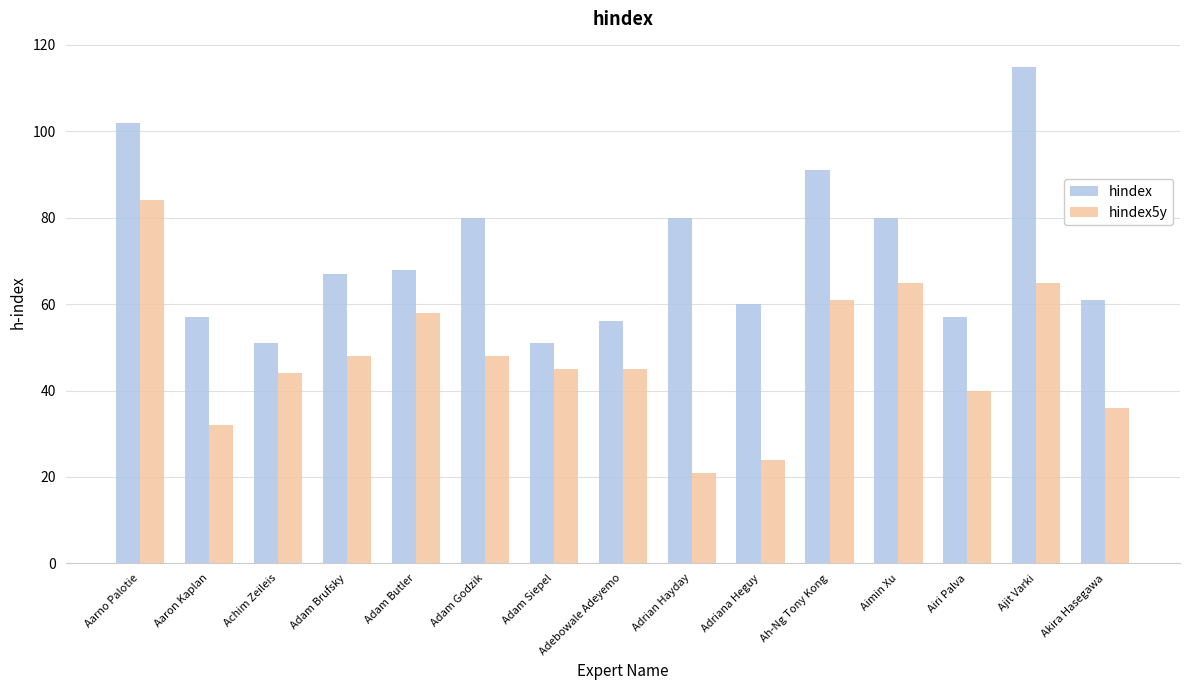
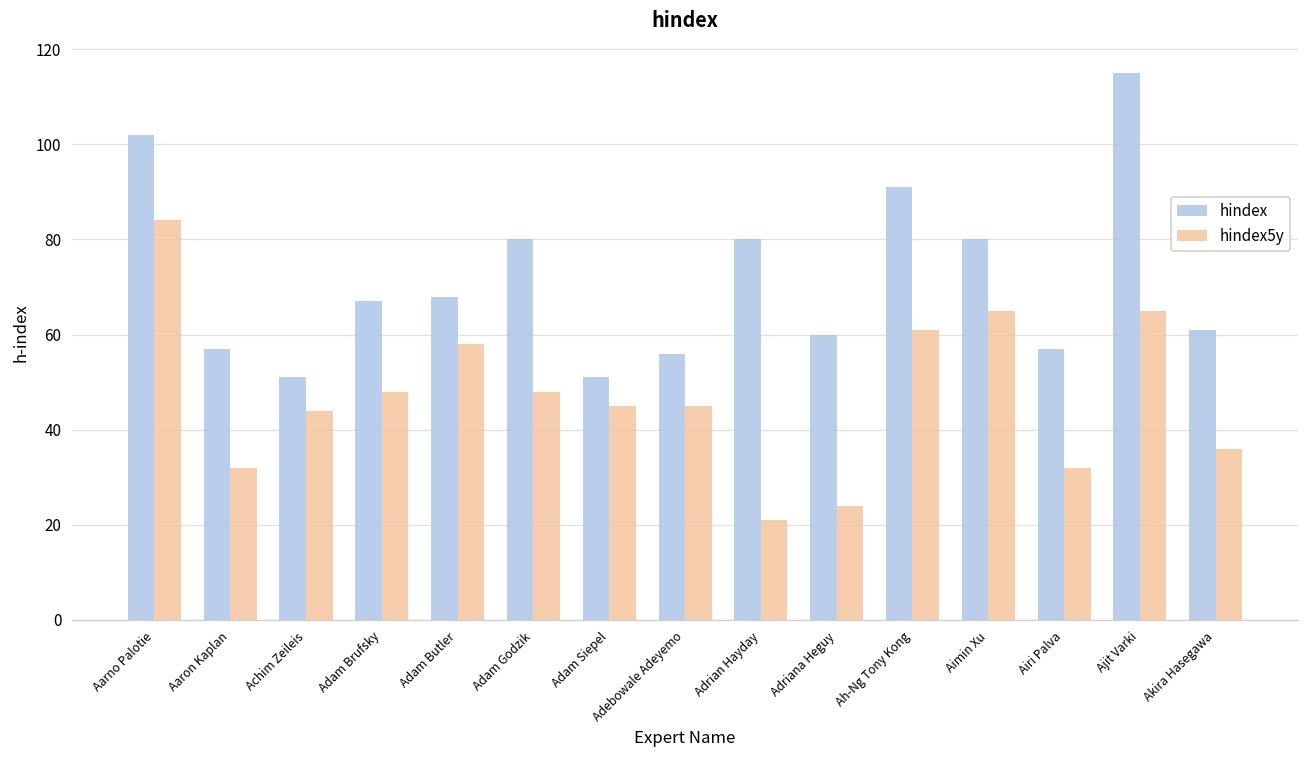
hindex5y, Airi Palva: 40 -> 32
